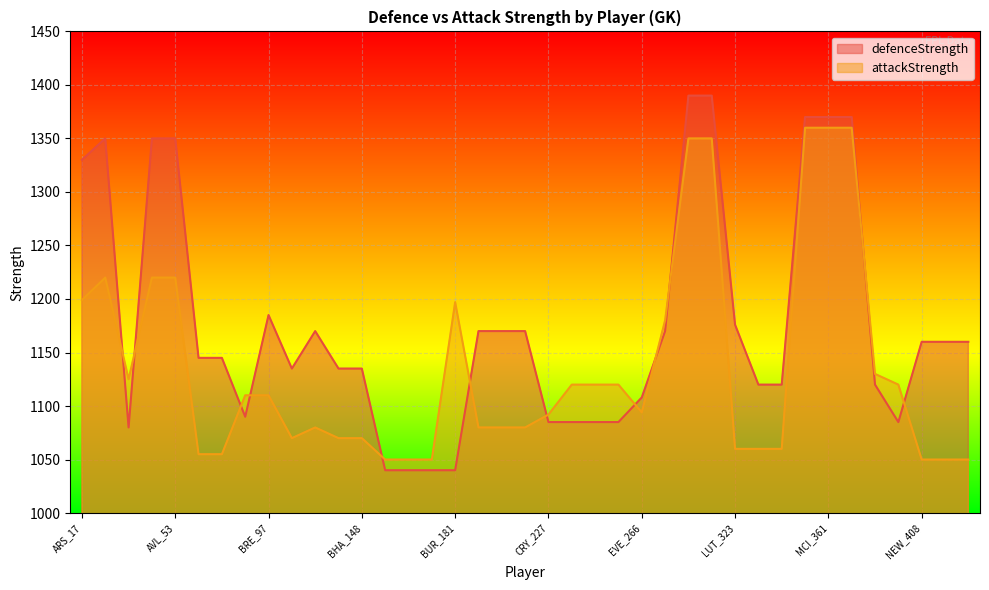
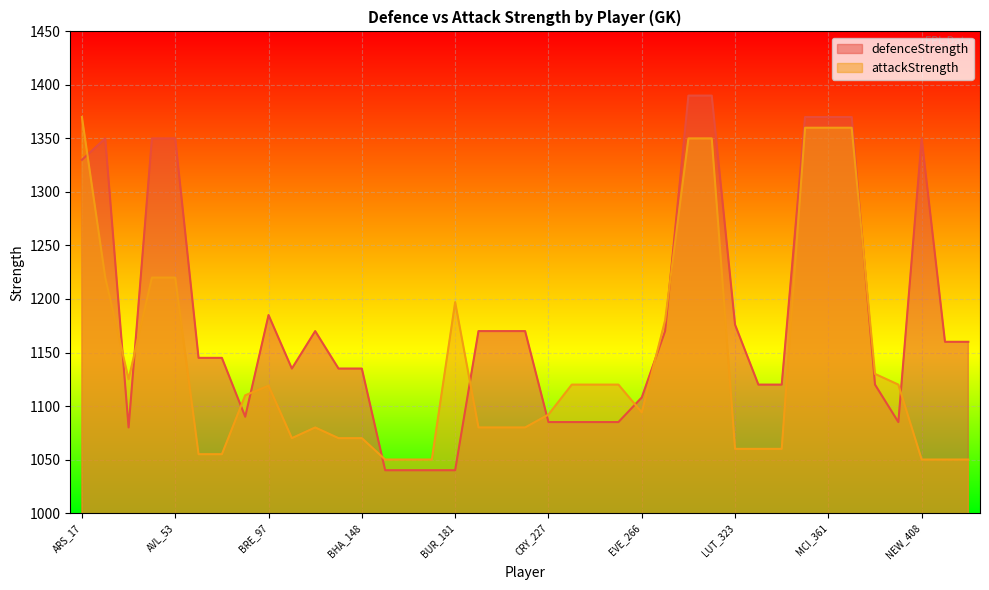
attackStrength, ARS_17: 1199 -> 1370
attackStrength, BRE_97: 1110 -> 1119
defenceStrength, NEW_408: 1160 -> 1350
